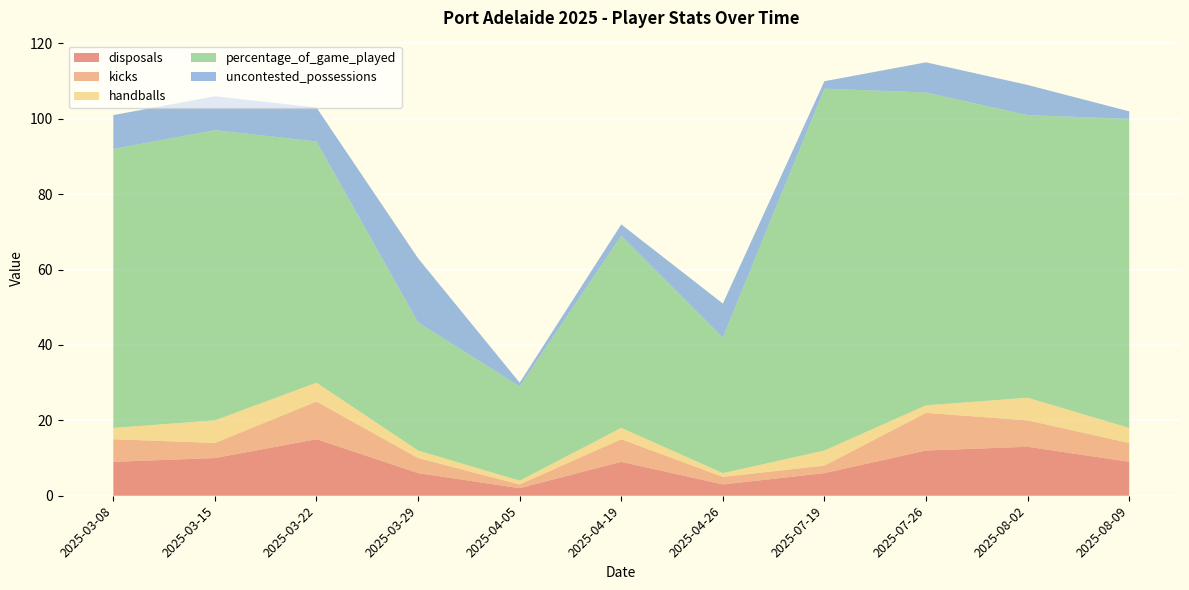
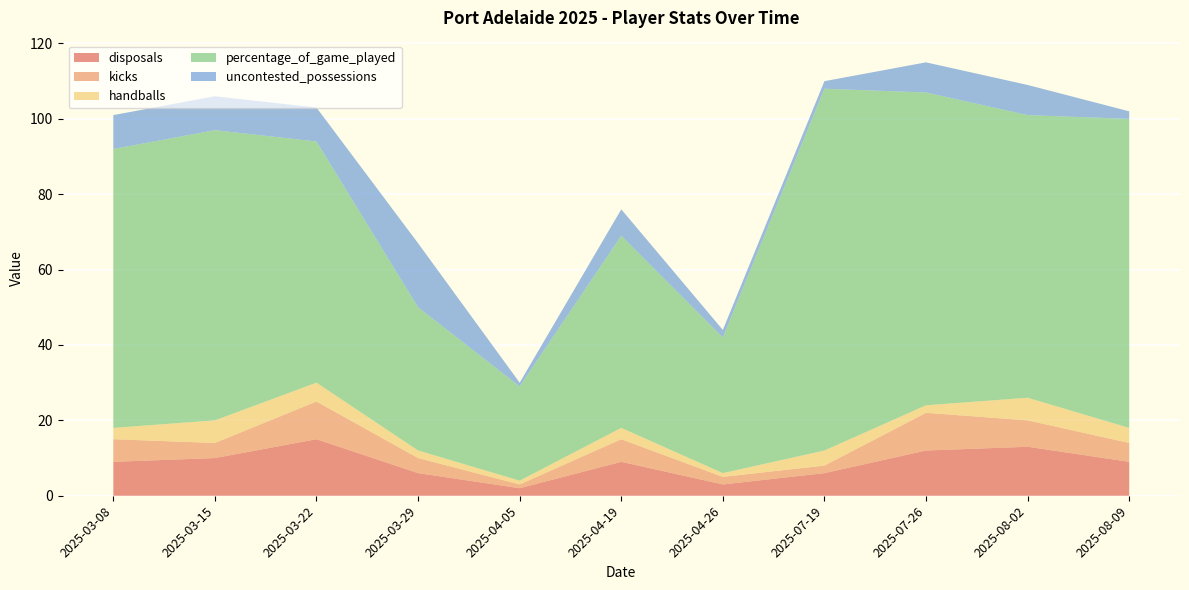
percentage_of_game_played, 2025-03-29: 34 -> 38
uncontested_possessions, 2025-04-19: 3 -> 7
uncontested_possessions, 2025-04-26: 9 -> 2
